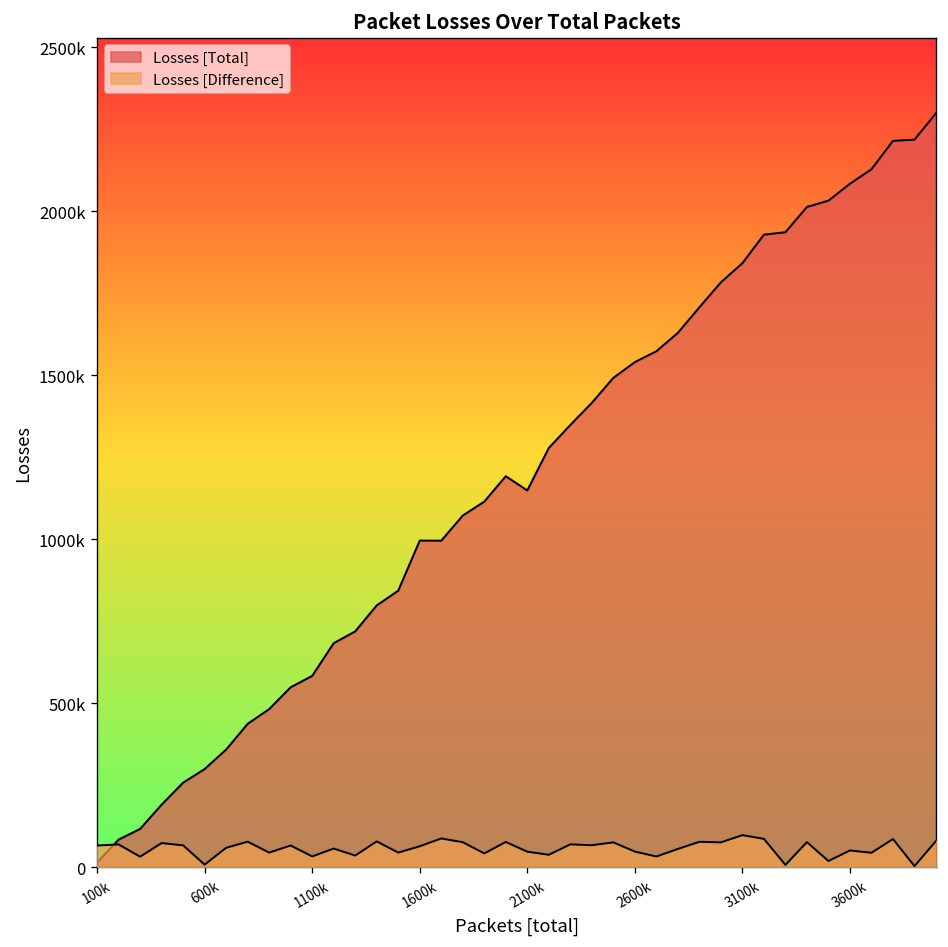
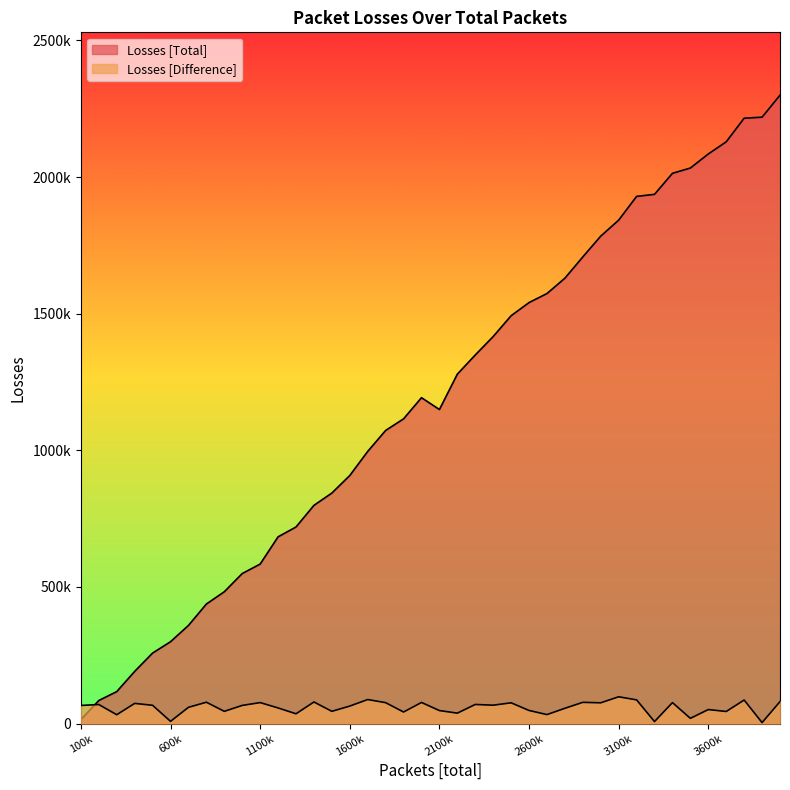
Losses [Difference], 1100k: 30000 -> 80000
Losses [Total], 1600k: 1000000 -> 910000
